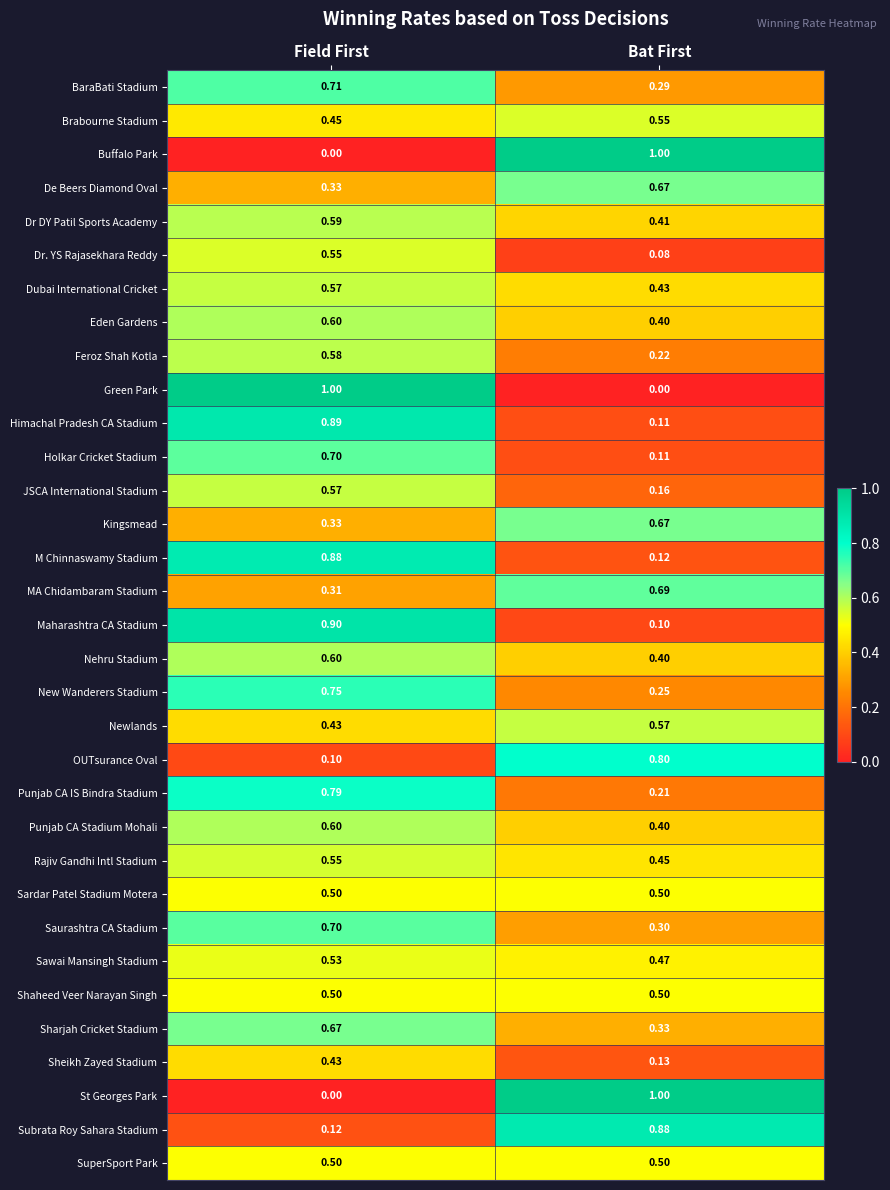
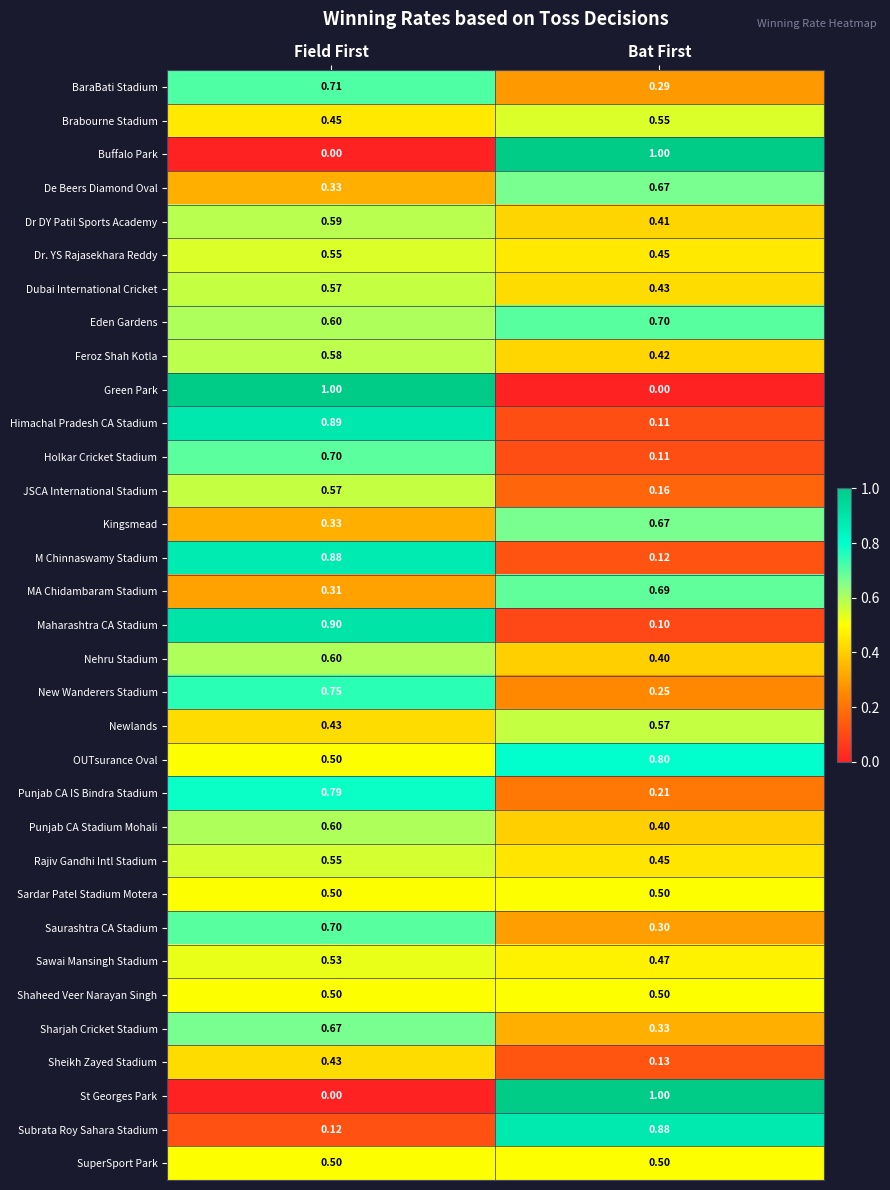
Dr. YS Rajasekhara Reddy, Bat First: 0.08 -> 0.45
Eden Gardens, Bat First: 0.40 -> 0.70
Feroz Shah Kotla, Bat First: 0.22 -> 0.42
OUTsurance Oval, Field First: 0.10 -> 0.50
